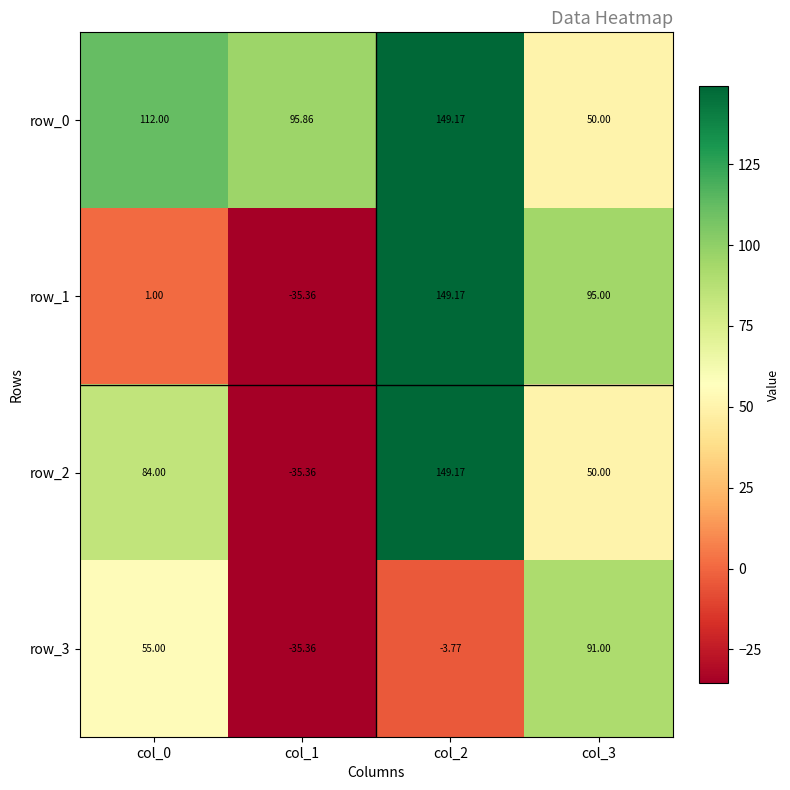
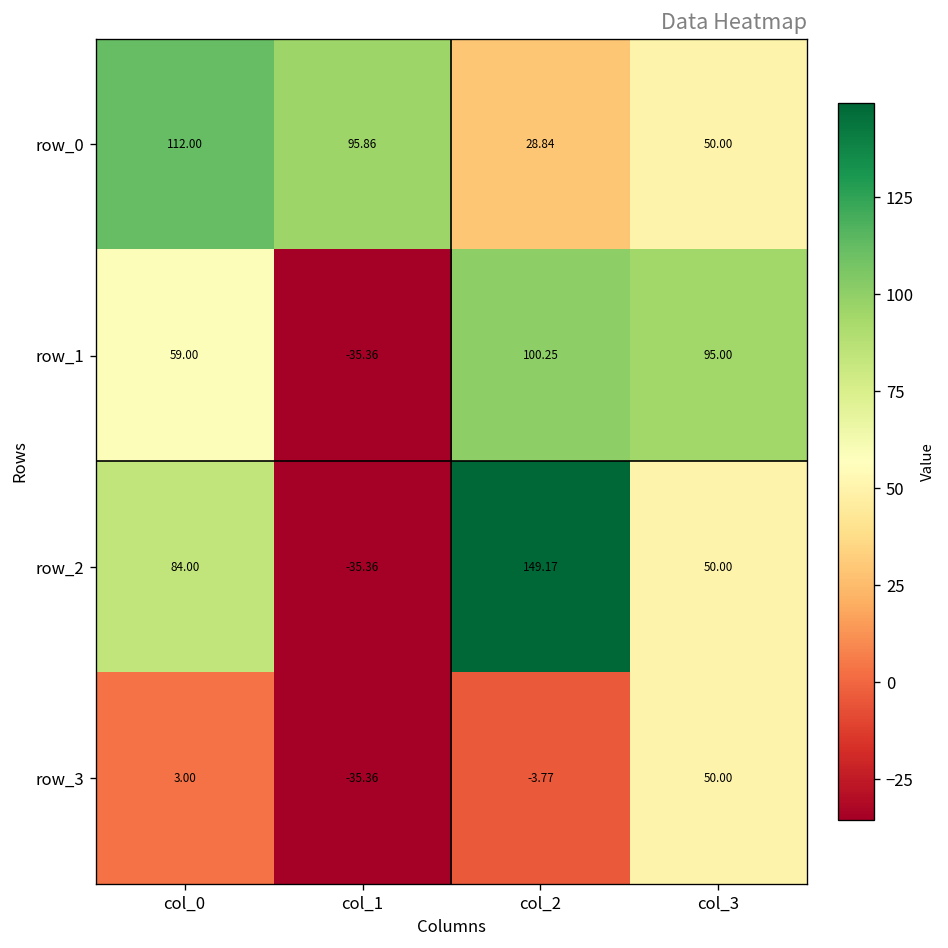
row_0, col_2: 149.17 -> 28.84
row_1, col_0: 1.00 -> 59.00
row_1, col_2: 149.17 -> 100.25
row_3, col_0: 55.00 -> 3.00
row_3, col_3: 91.00 -> 50.00
